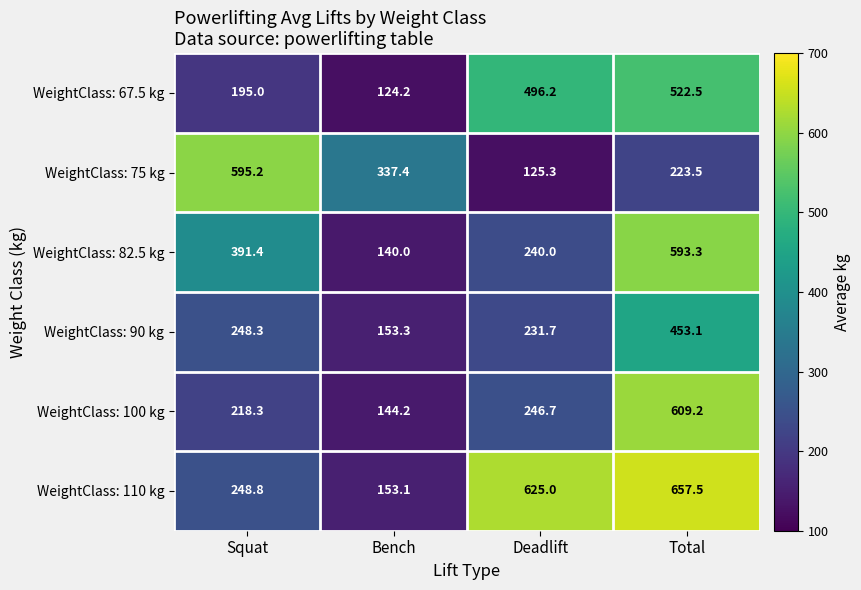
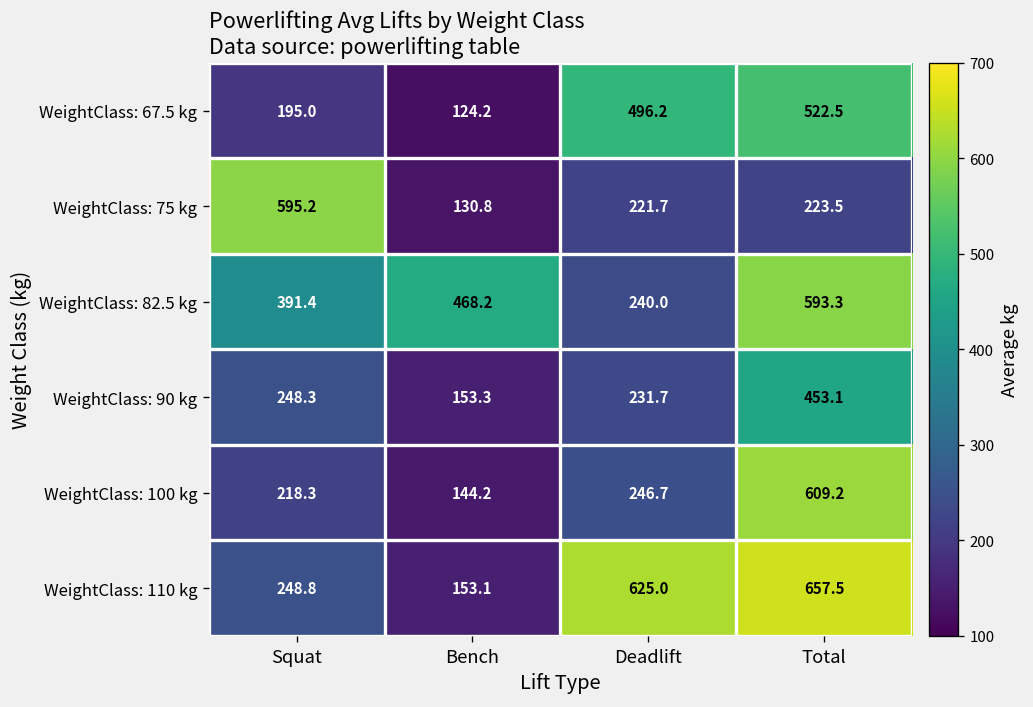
WeightClass: 75 kg, Bench: 337.4 -> 130.8
WeightClass: 75 kg, Deadlift: 125.3 -> 221.7
WeightClass: 82.5 kg, Bench: 140.0 -> 468.2
